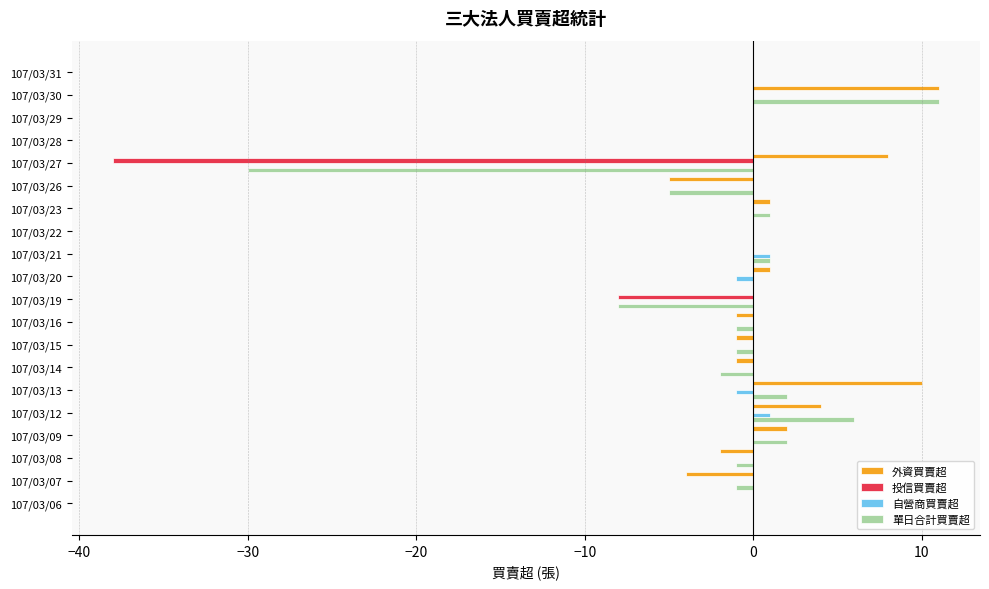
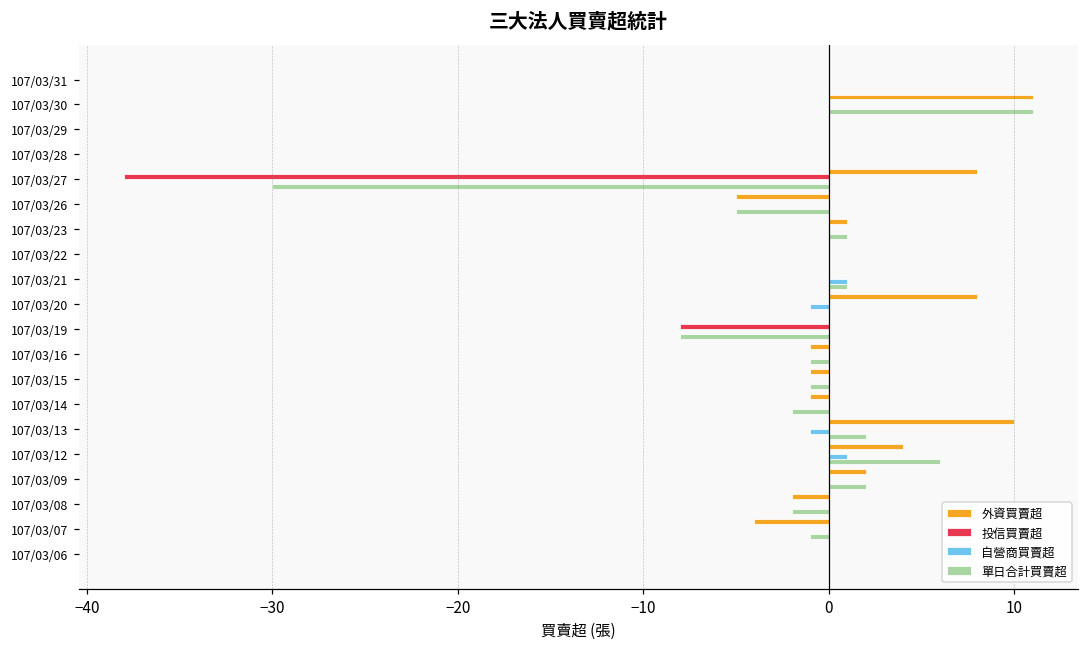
外資買賣超, 107/03/20: 1 -> 8
單日合計買賣超, 107/03/08: -1 -> -2
